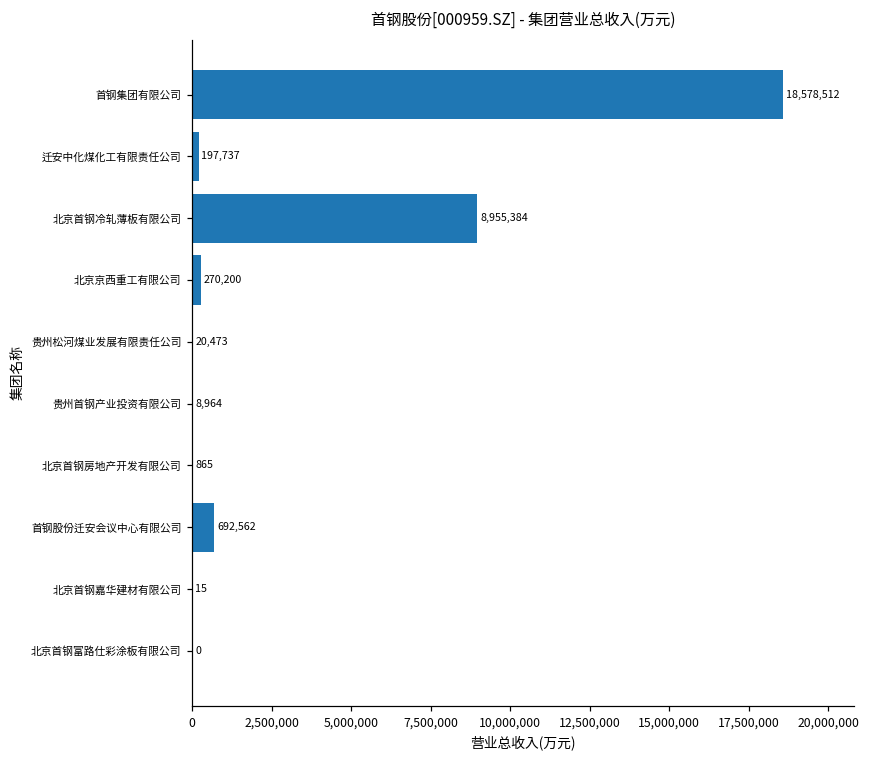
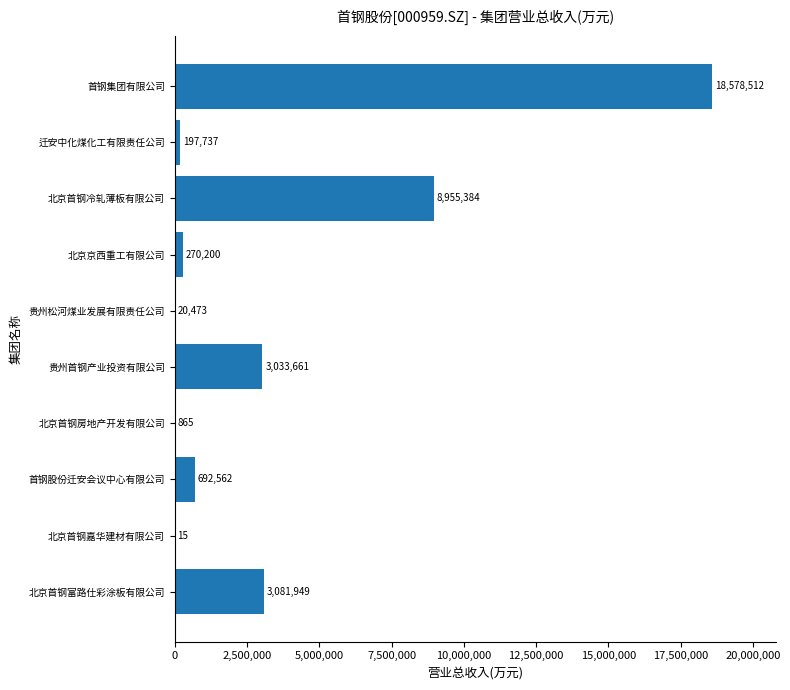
贵州首钢产业投资有限公司: 8,964 -> 3,033,661
北京首钢富路仕彩涂板有限公司: 0 -> 3,081,949
